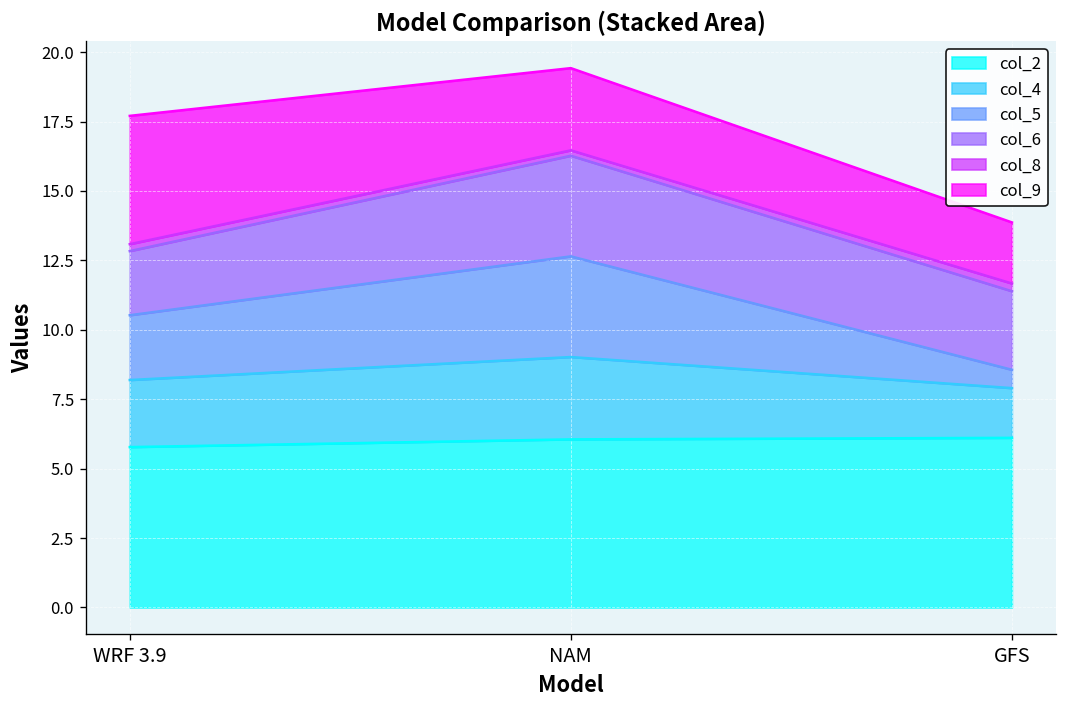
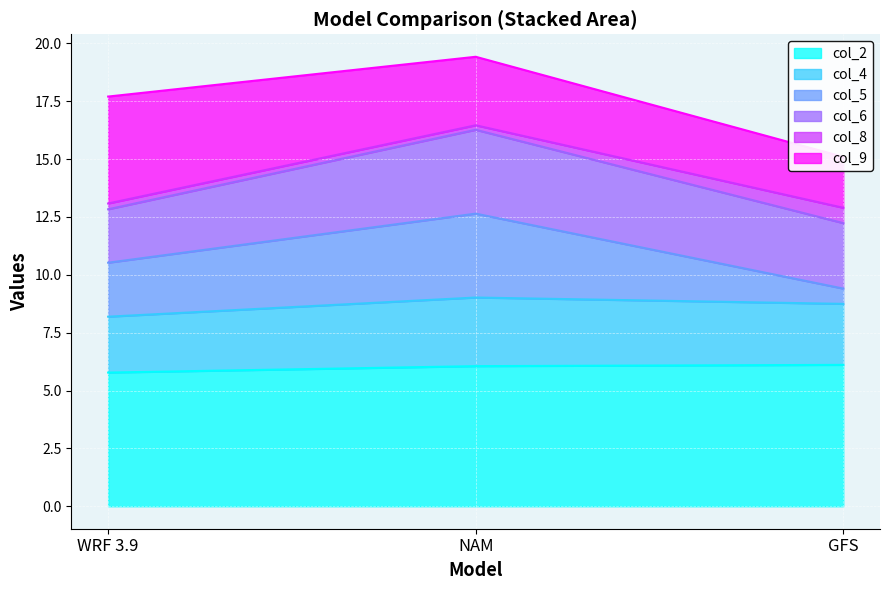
col_4, GFS: 1.8 -> 2.6
col_8, GFS: 0.3 -> 0.7
